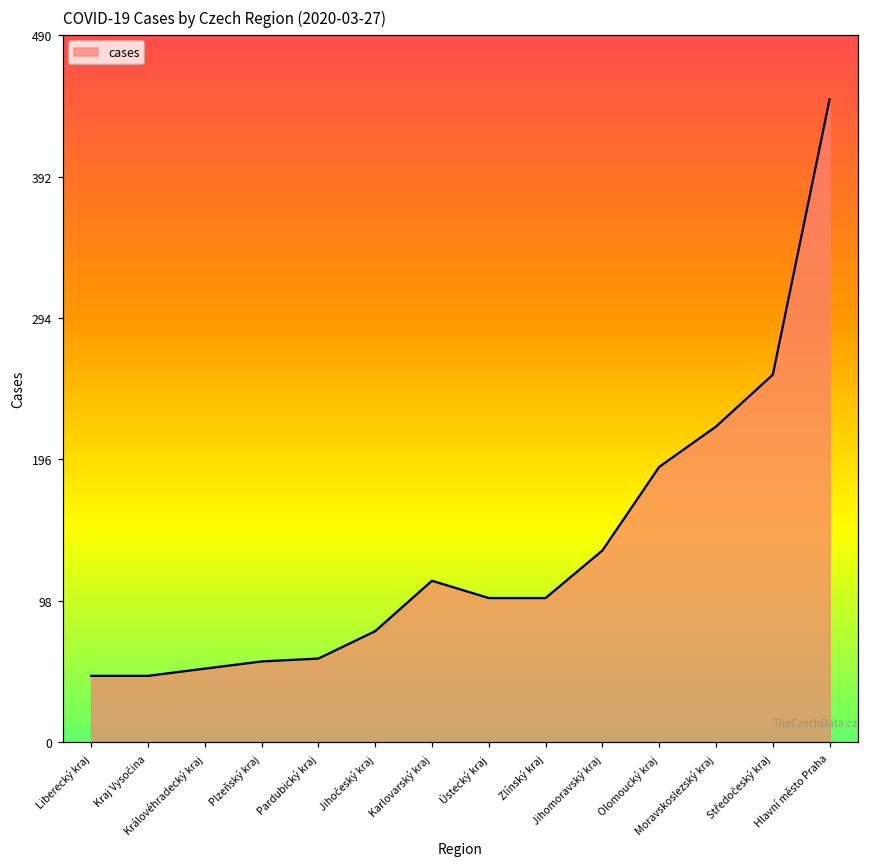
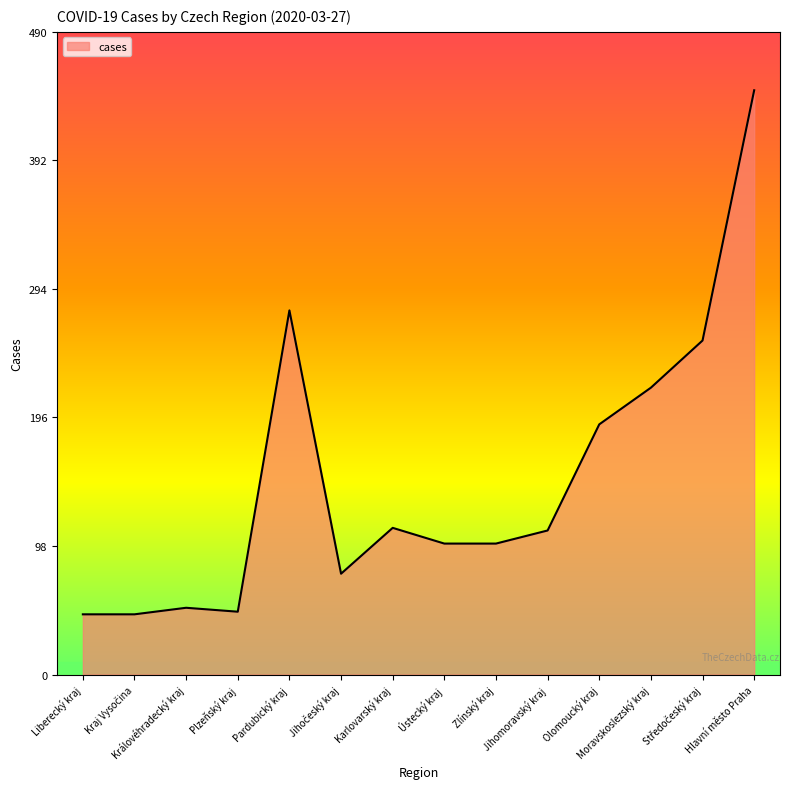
Plzeňský kraj: 56 -> 48
Pardubický kraj: 58 -> 278
Jihomoravský kraj: 133 -> 110
